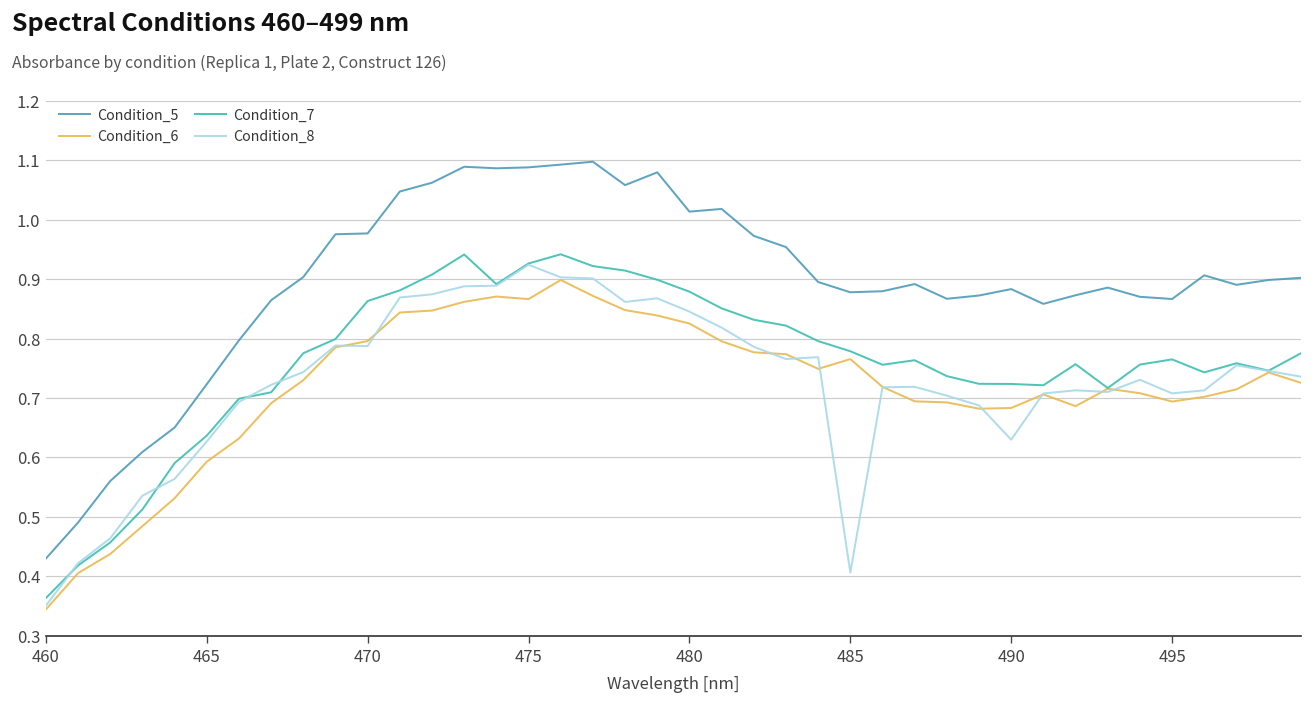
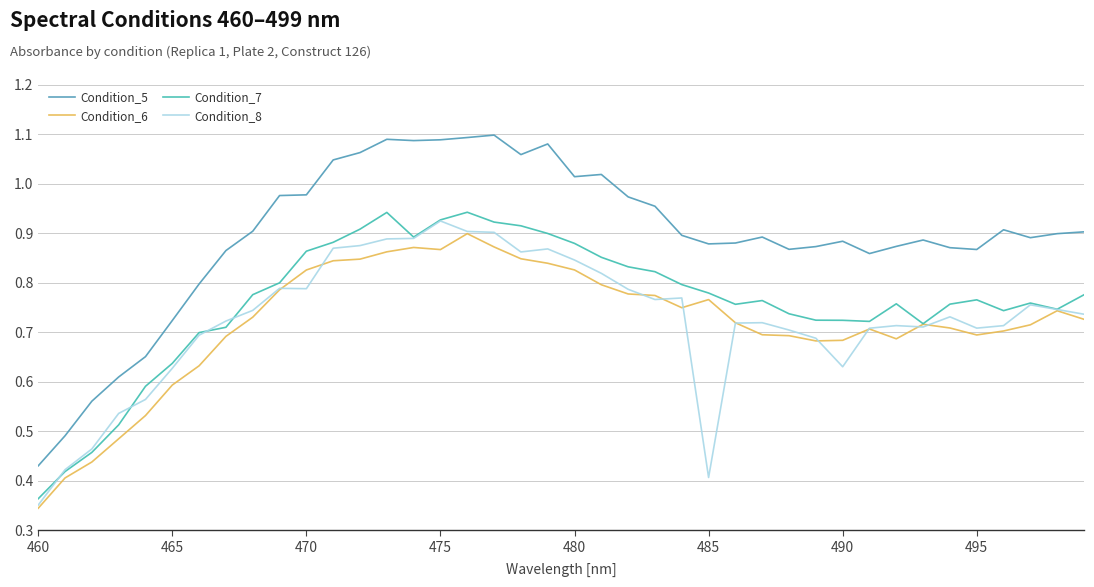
Condition_6, 470: 0.80 -> 0.83
